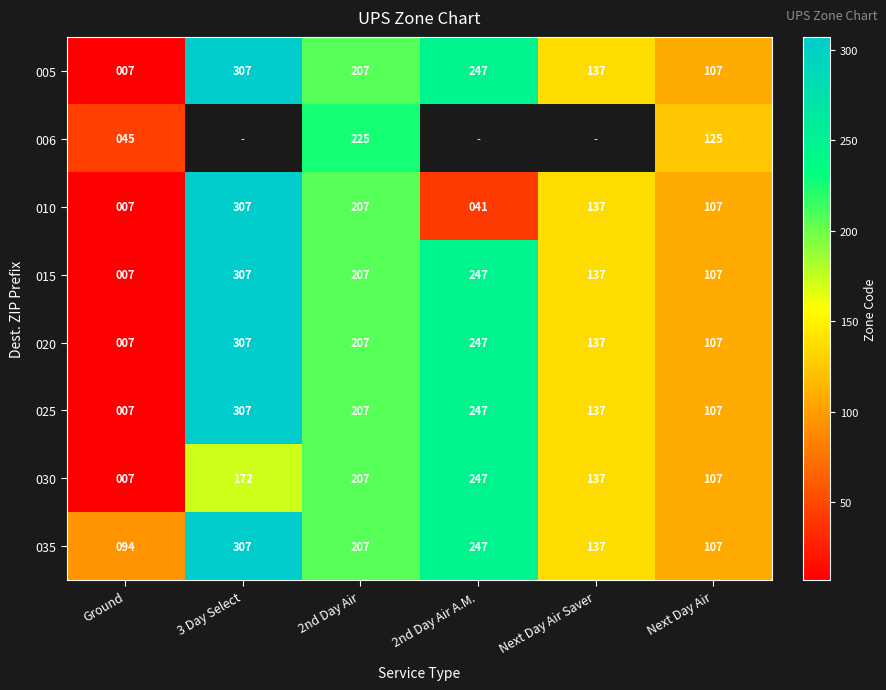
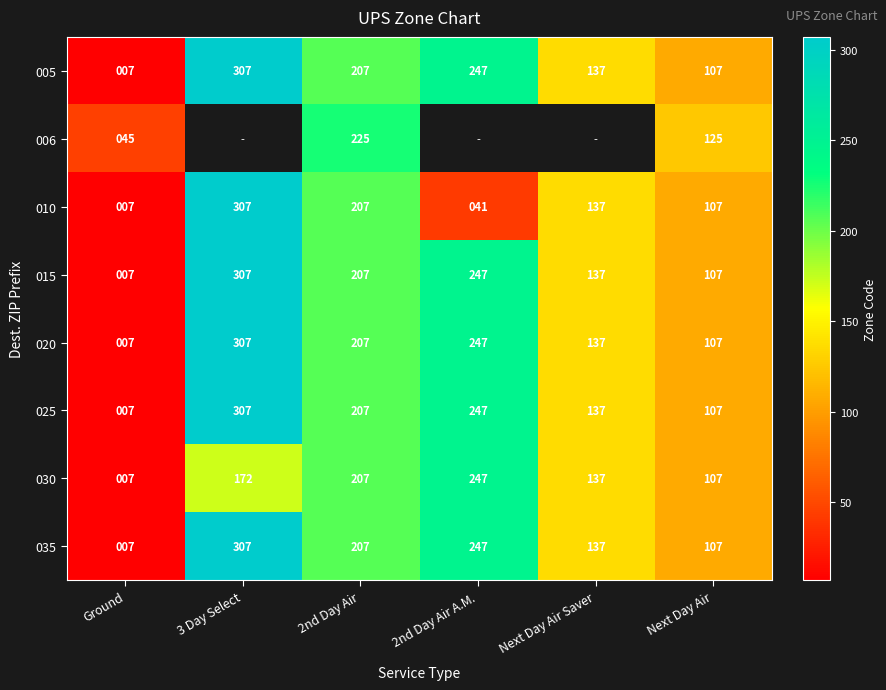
035, Ground: 094 -> 007
